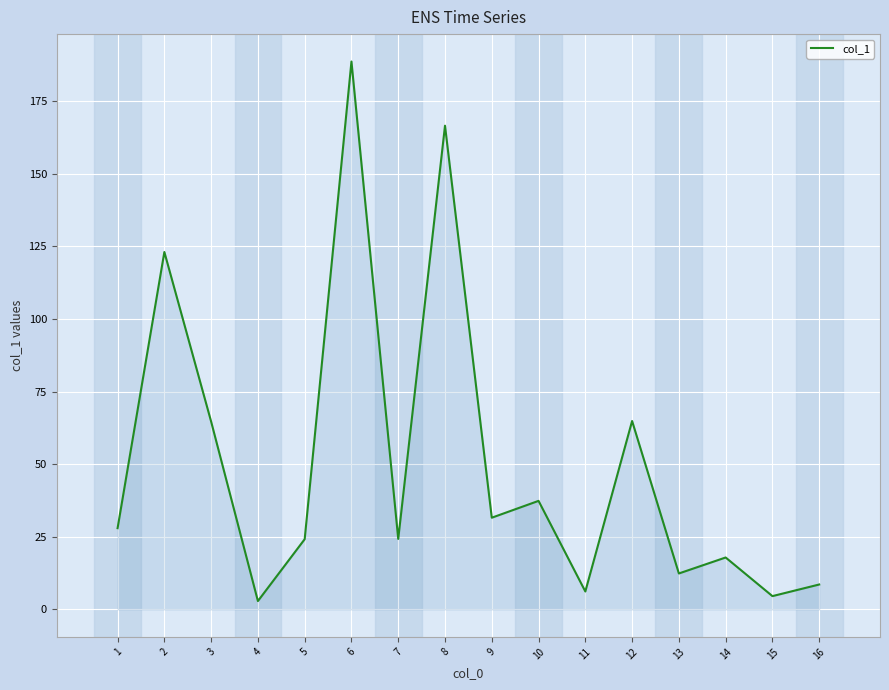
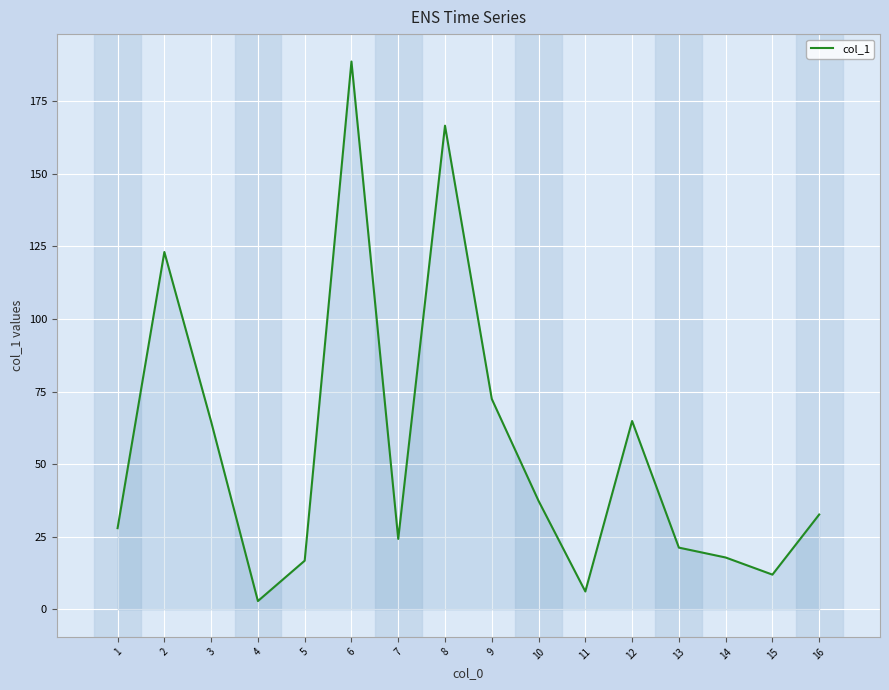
5: 24 -> 17
9: 32 -> 73
13: 12 -> 21
15: 5 -> 12
16: 9 -> 33
